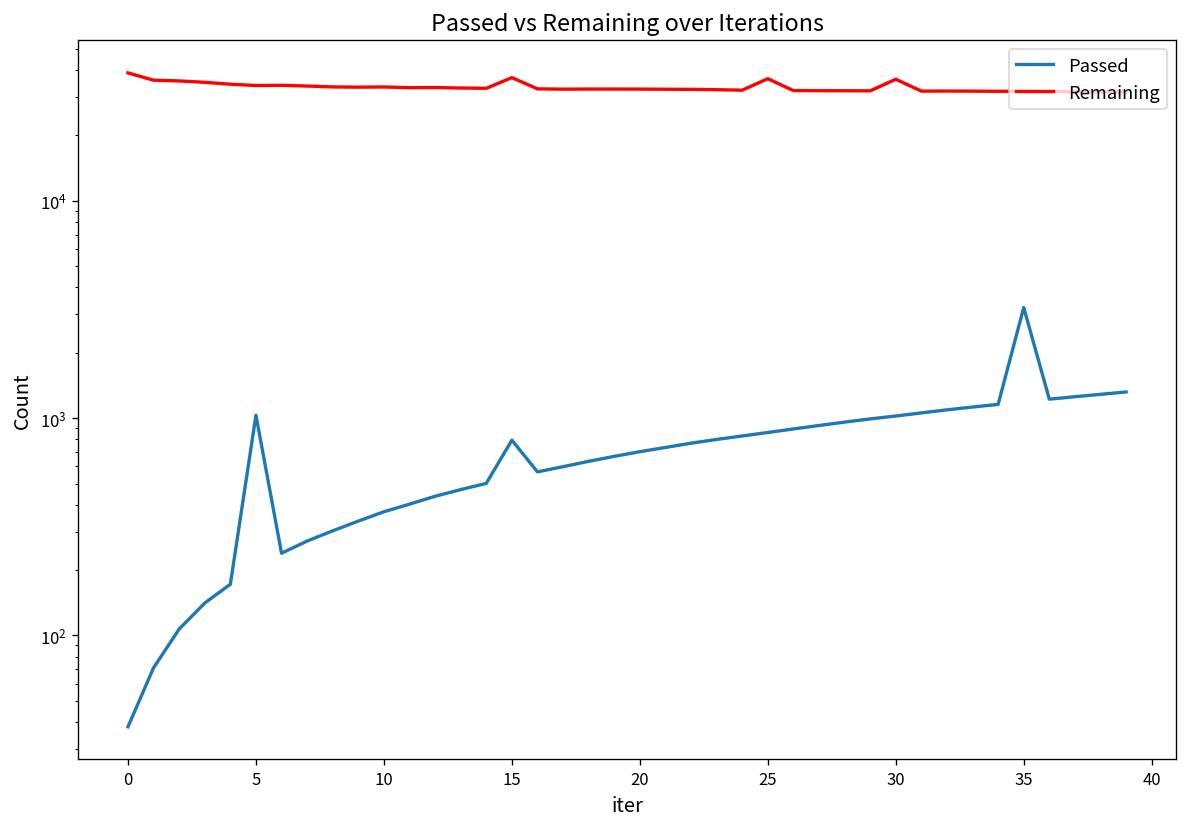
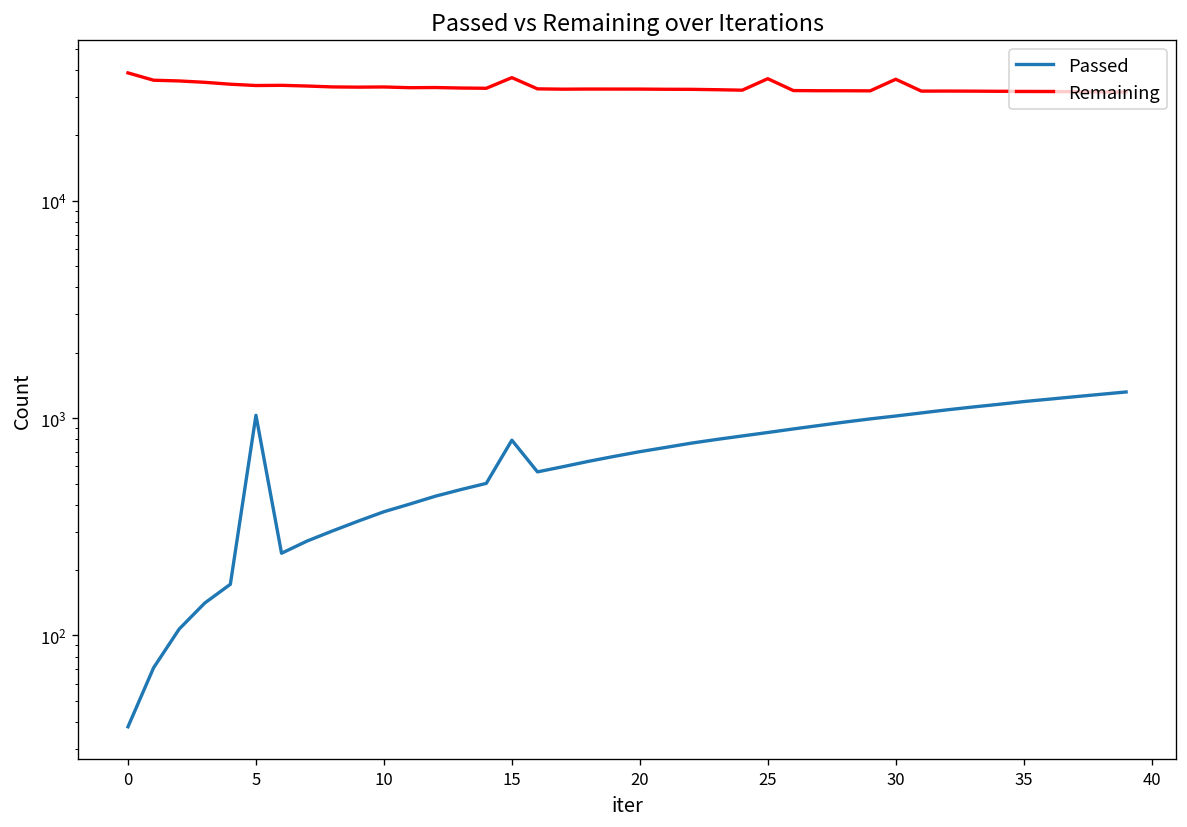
Passed, 35: 3200 -> 1200
